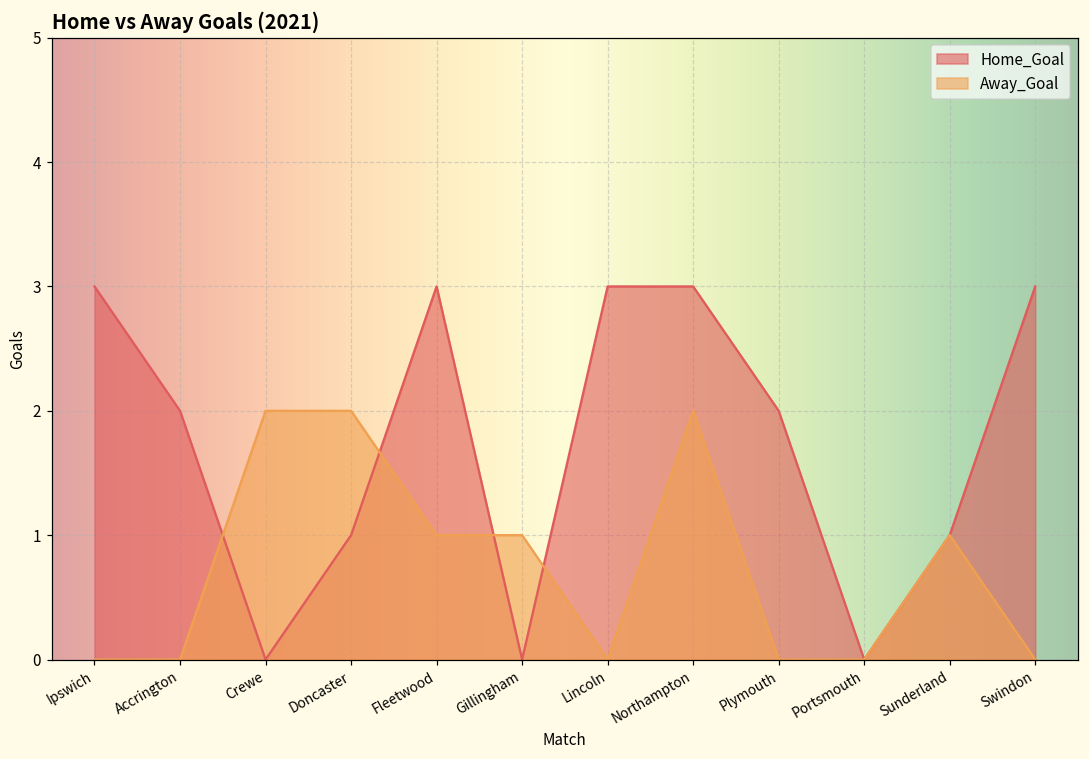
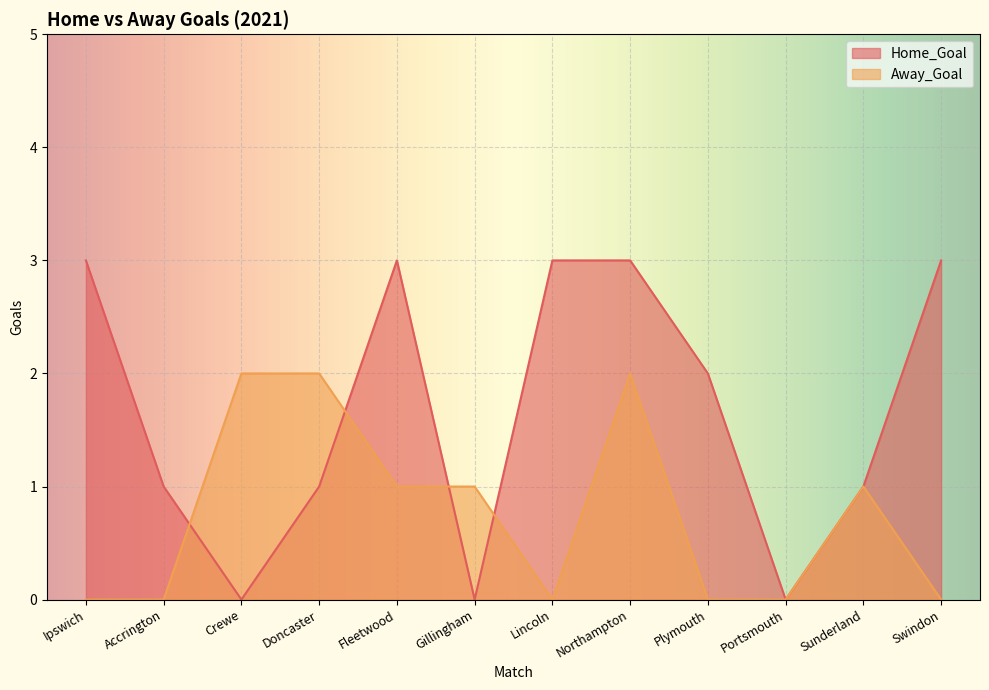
Home_Goal, Accrington: 2 -> 1
